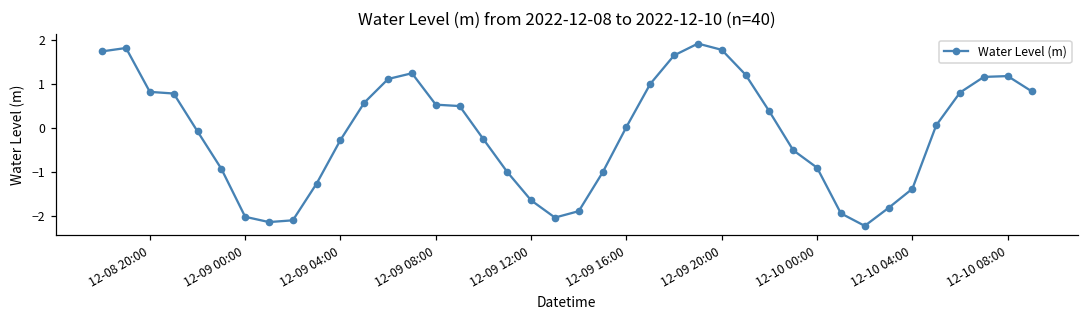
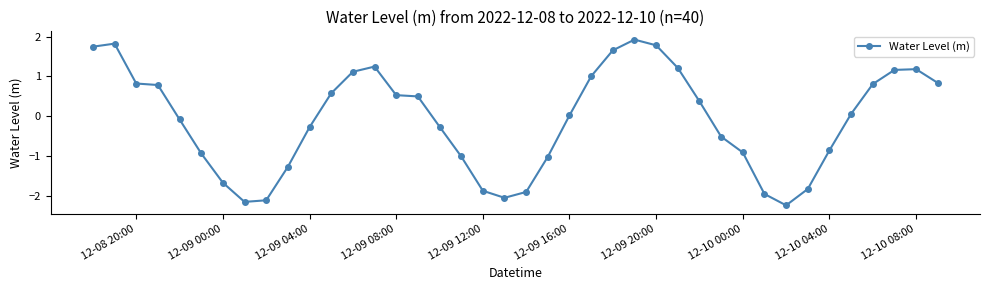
12-09 00:00: -2.0 -> -1.7
12-09 12:00: -1.7 -> -1.9
12-10 04:00: -1.4 -> -0.9
